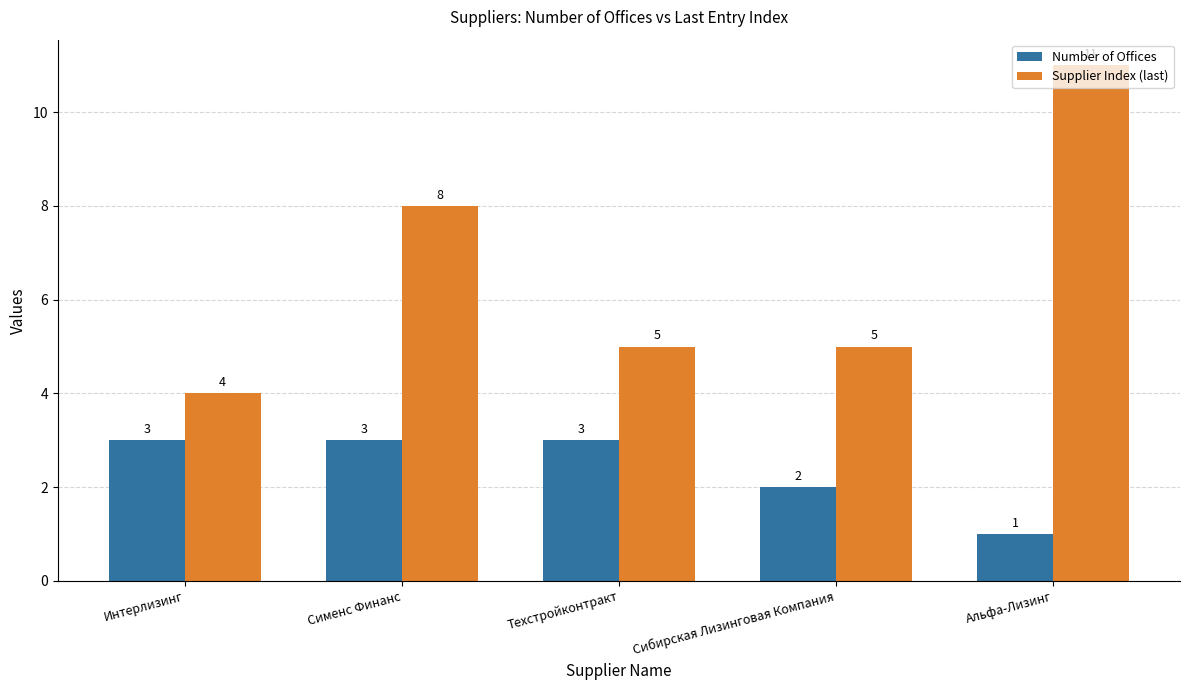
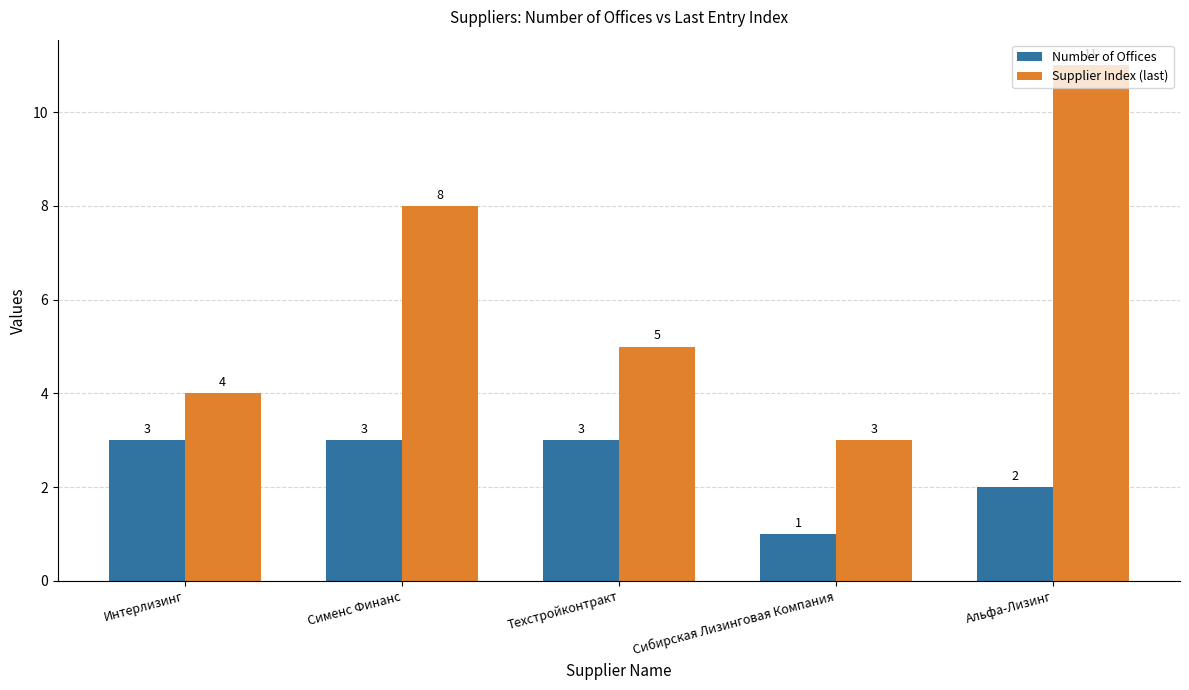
Number of Offices, Сибирская Лизинговая Компания: 2 -> 1
Supplier Index (last), Сибирская Лизинговая Компания: 5 -> 3
Number of Offices, Альфа-Лизинг: 1 -> 2
